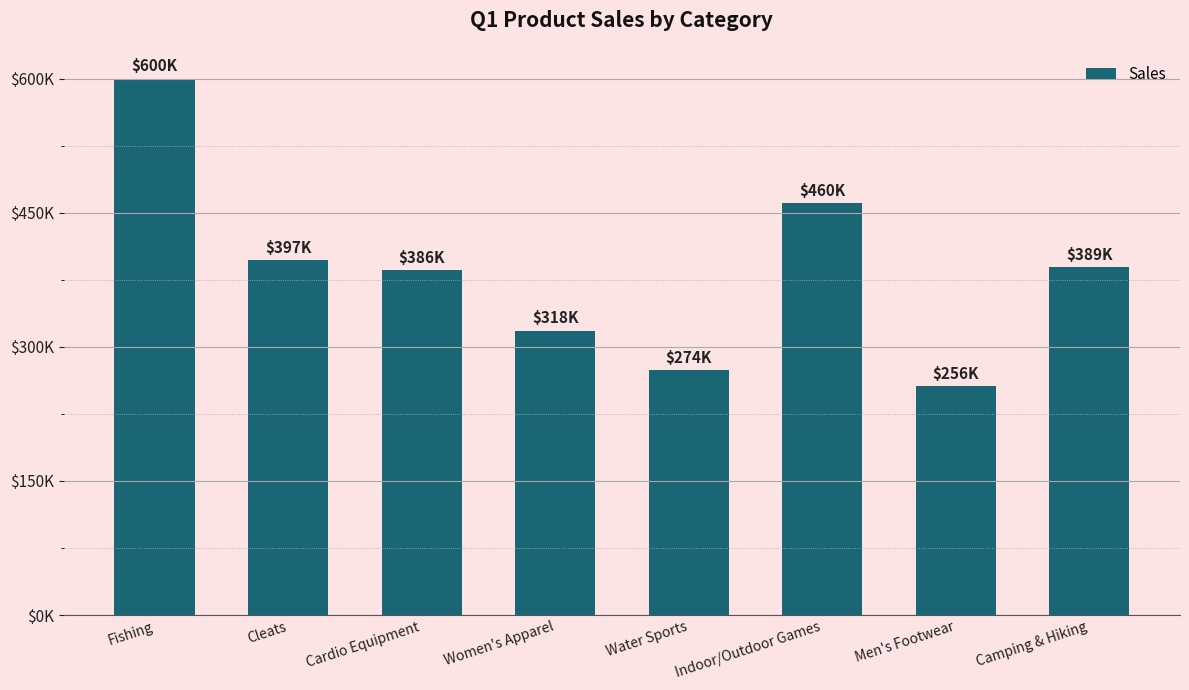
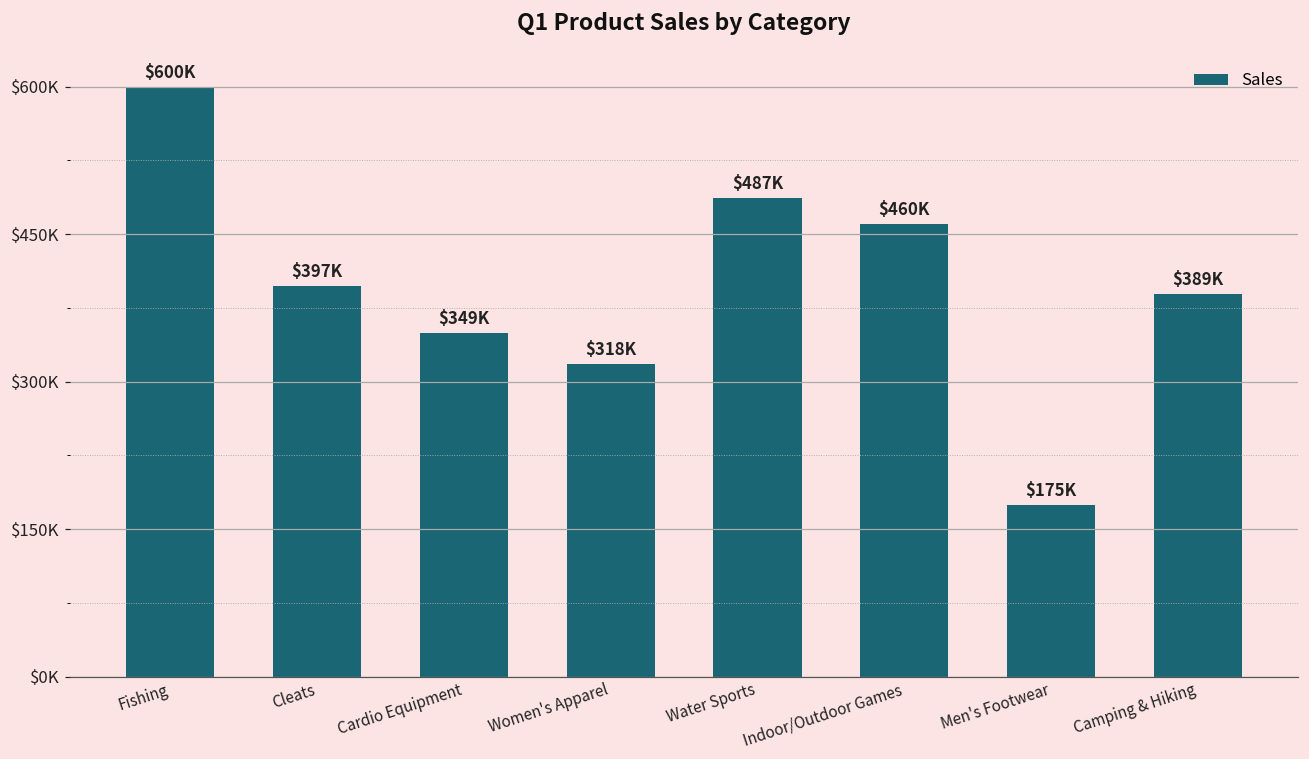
Cardio Equipment: $386K -> $349K
Water Sports: $274K -> $487K
Men's Footwear: $256K -> $175K
